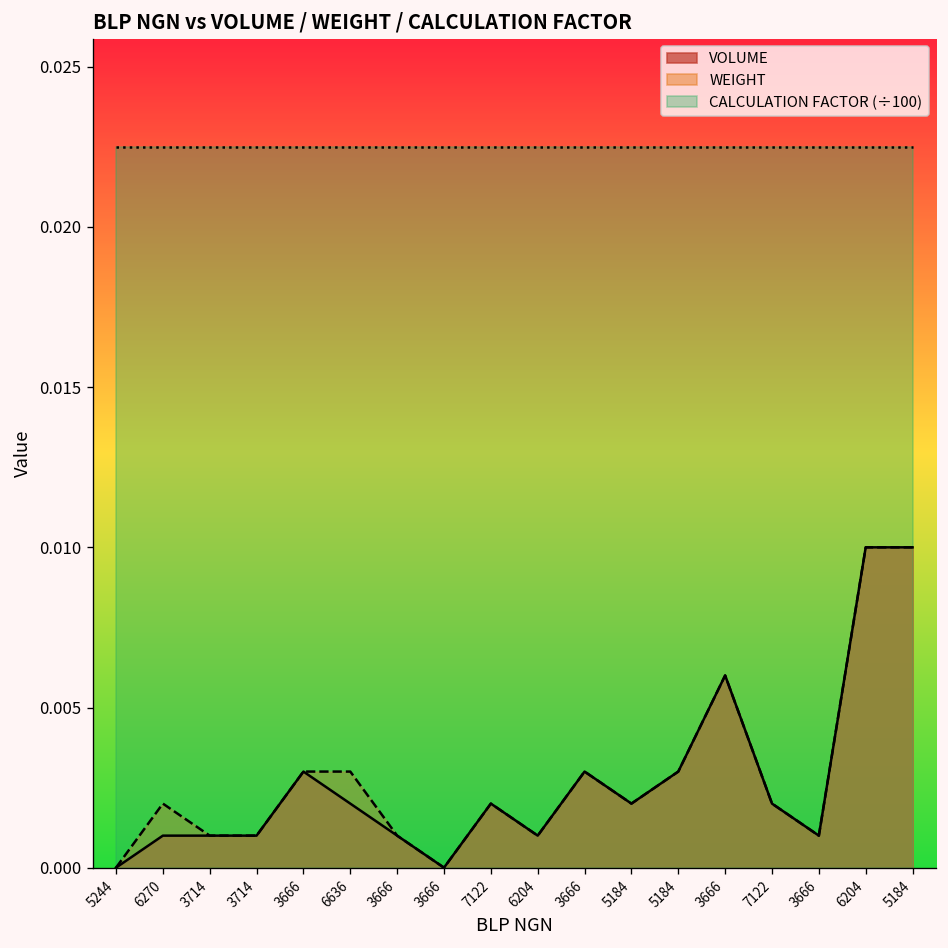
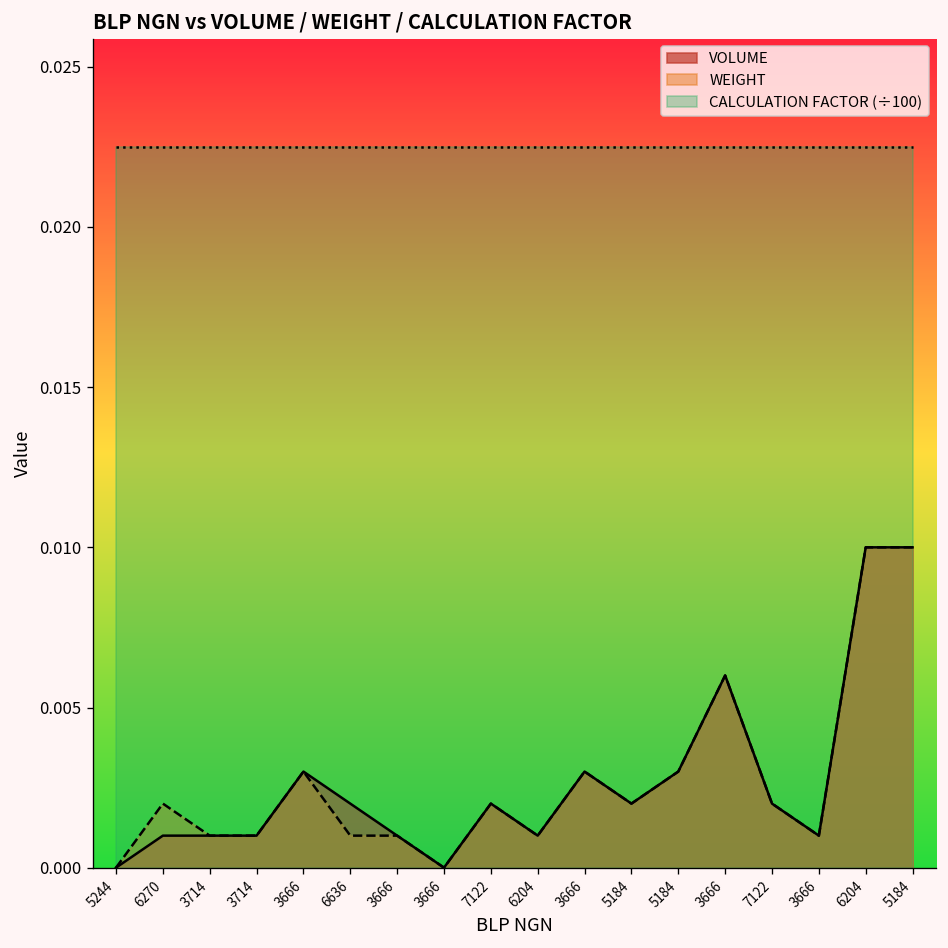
WEIGHT, 6636: 0.003 -> 0.001
